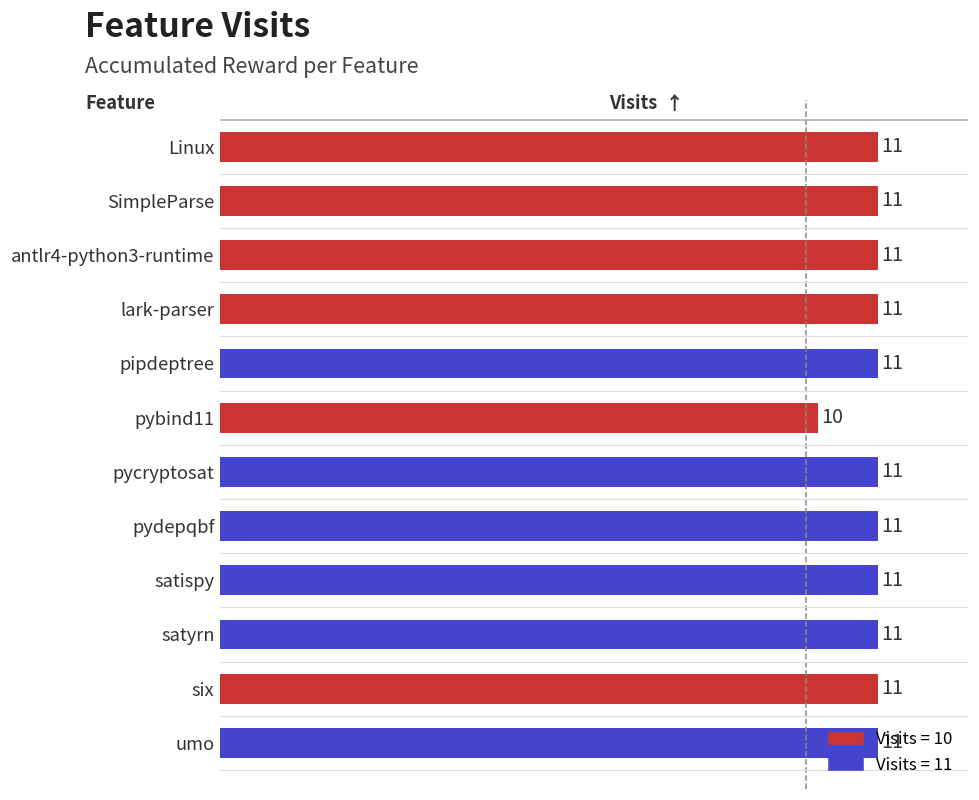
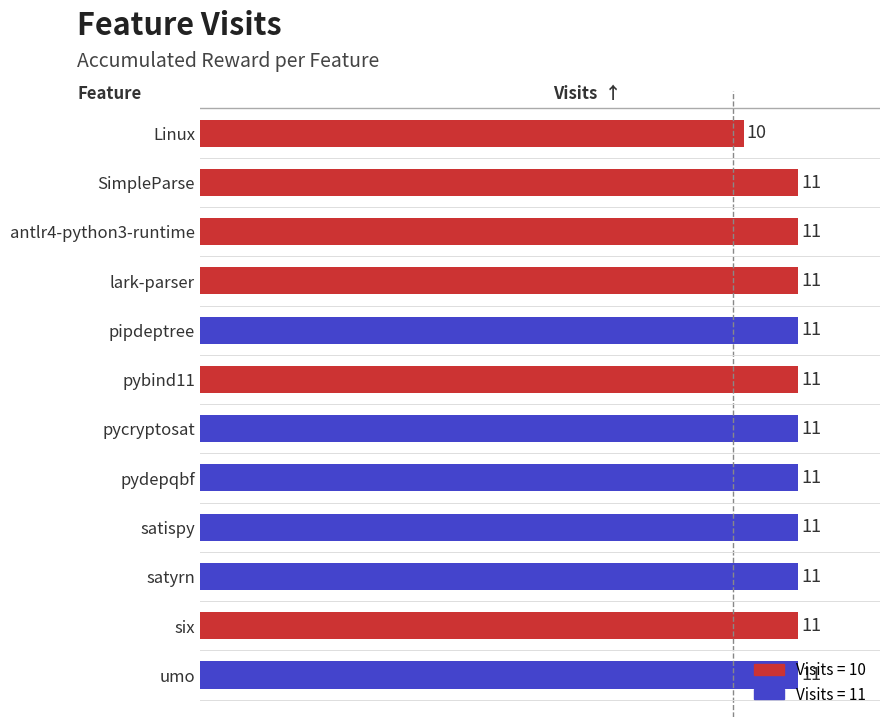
Linux: 11 -> 10
pybind11: 10 -> 11
